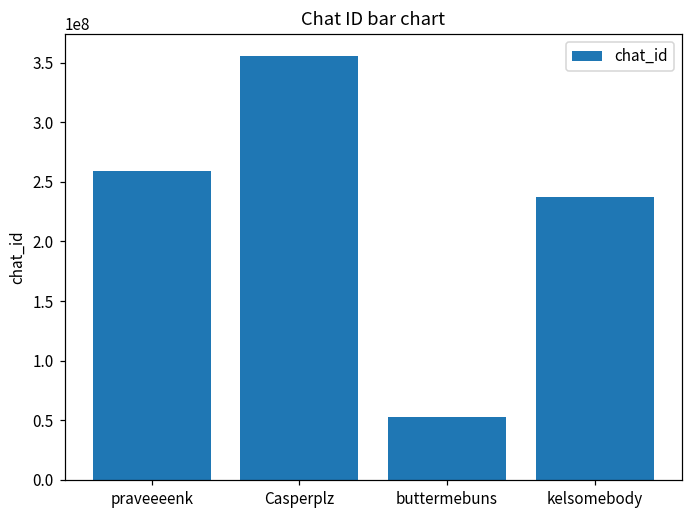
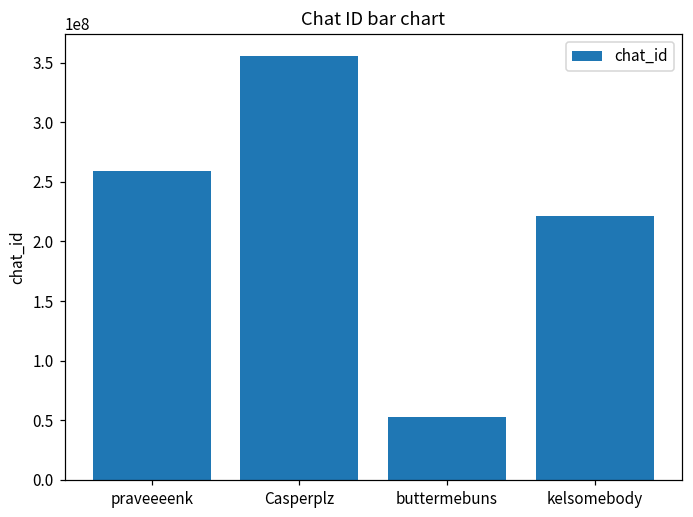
kelsomebody: 237000000 -> 222000000
